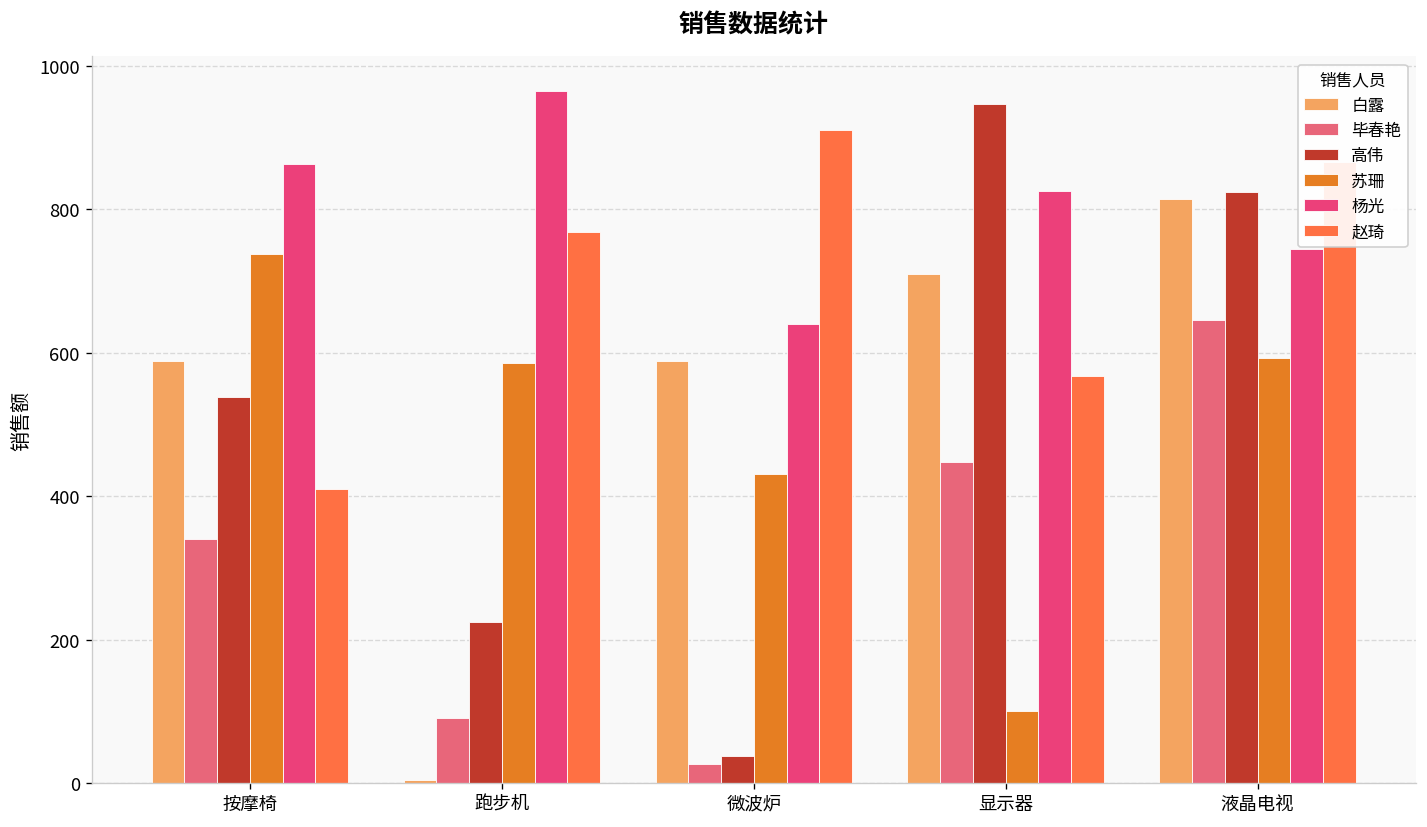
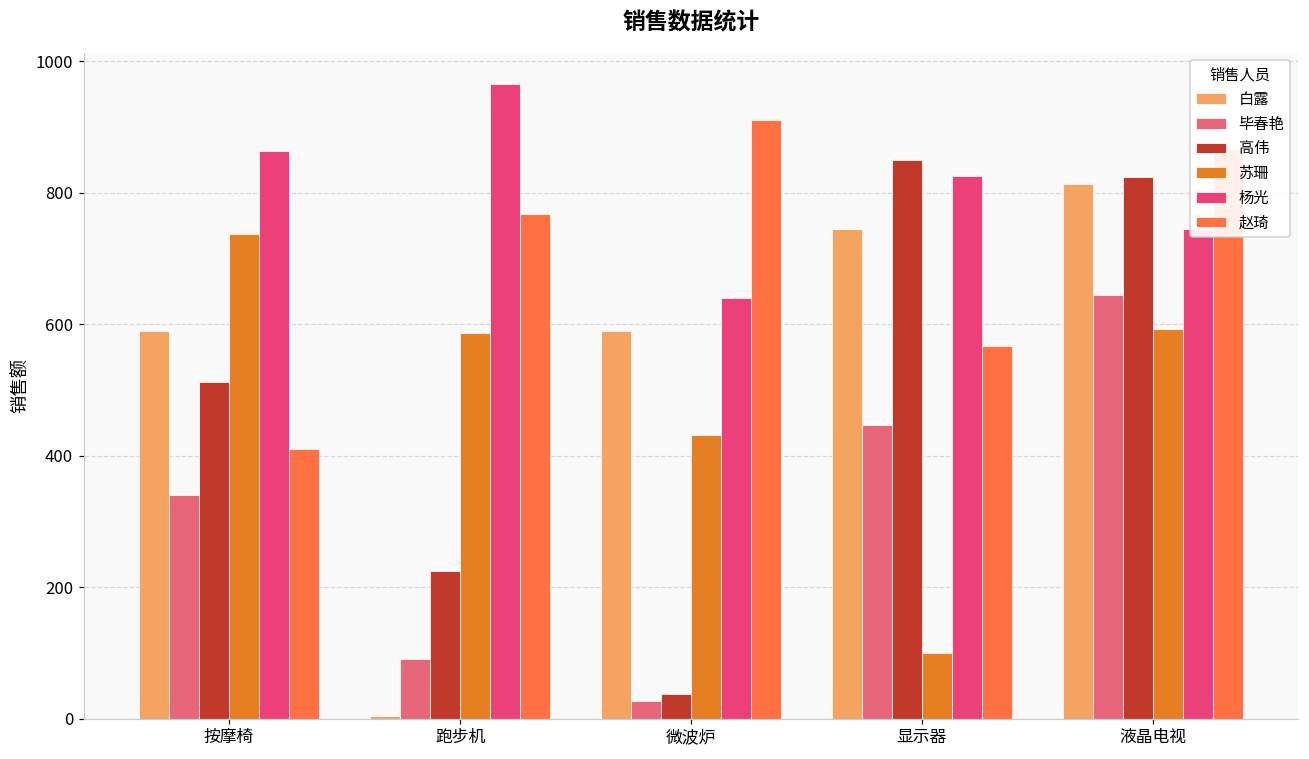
高伟, 按摩椅: 540 -> 510
白露, 显示器: 710 -> 750
高伟, 显示器: 950 -> 850
